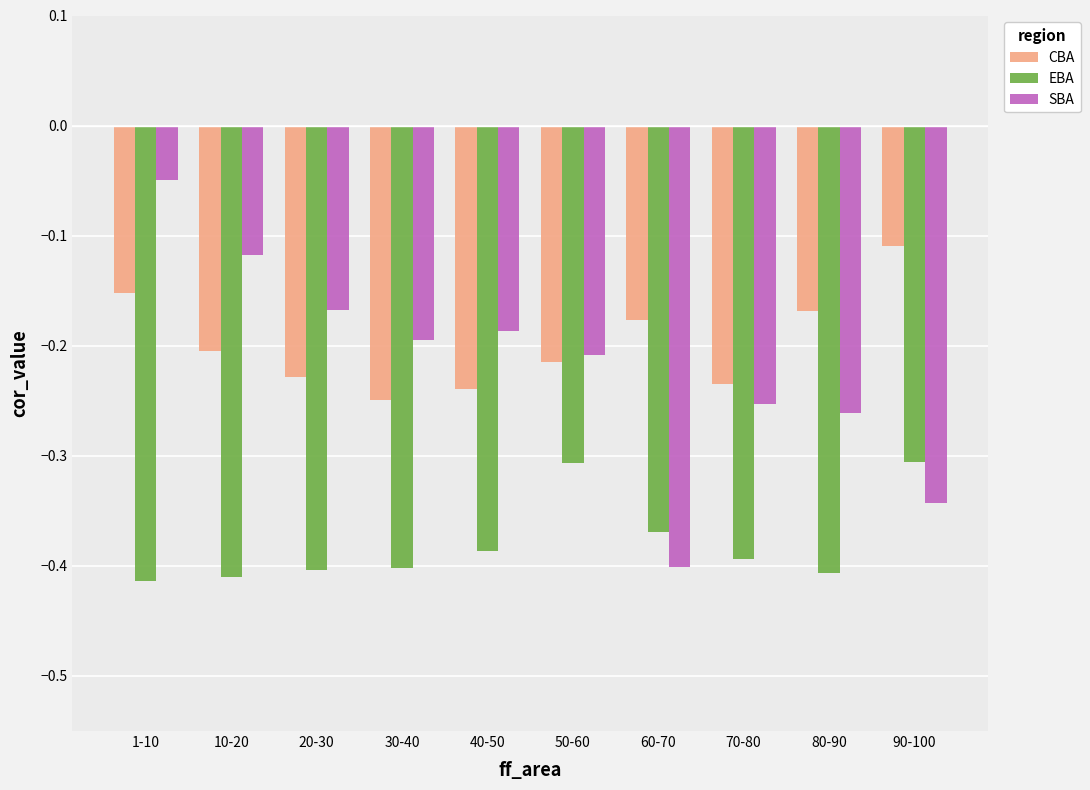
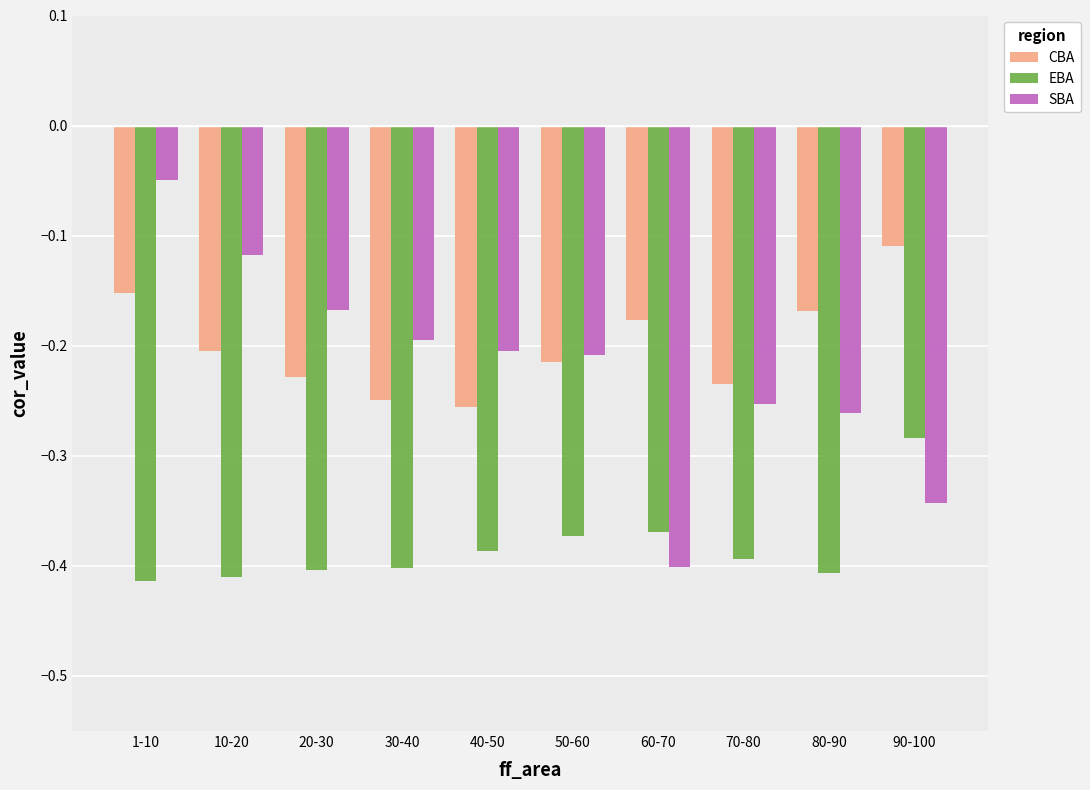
CBA, 40-50: -0.239 -> -0.255
SBA, 40-50: -0.186 -> -0.205
EBA, 50-60: -0.306 -> -0.373
EBA, 90-100: -0.305 -> -0.284
